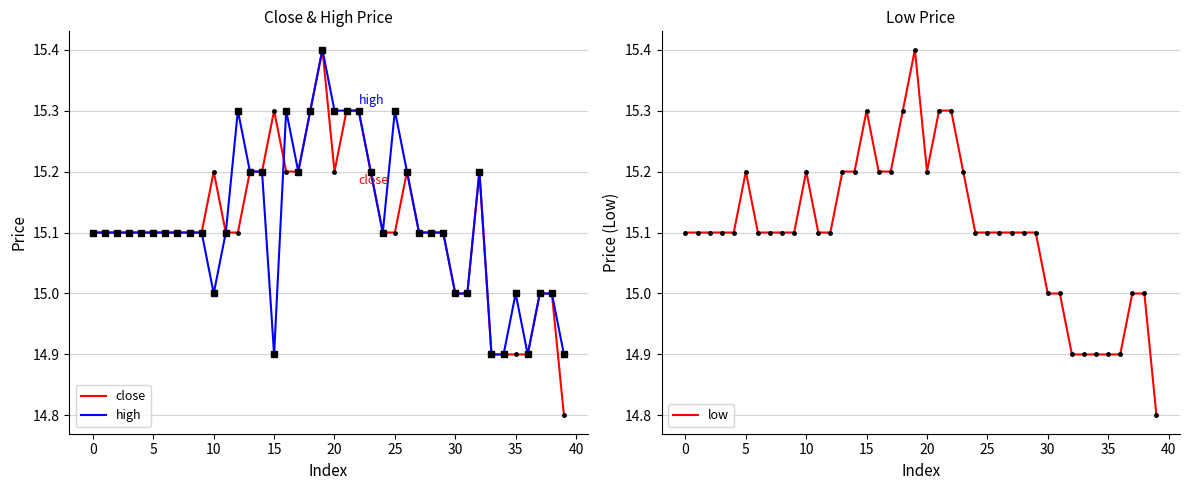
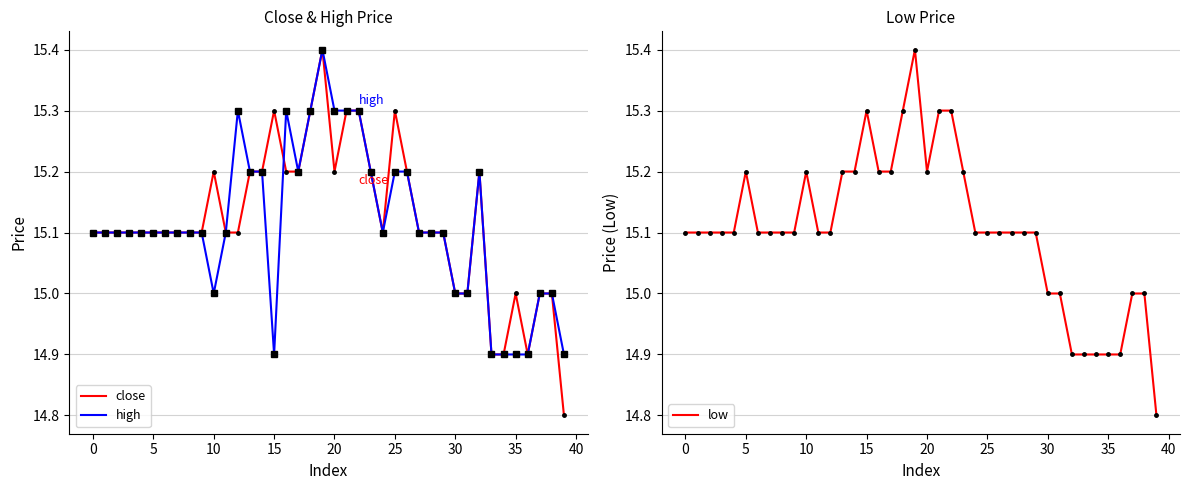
Close & High Price, close, 25: 15.1 -> 15.3
Close & High Price, high, 25: 15.3 -> 15.2
Close & High Price, close, 35: 14.9 -> 15.0
Close & High Price, high, 35: 15.0 -> 14.9
